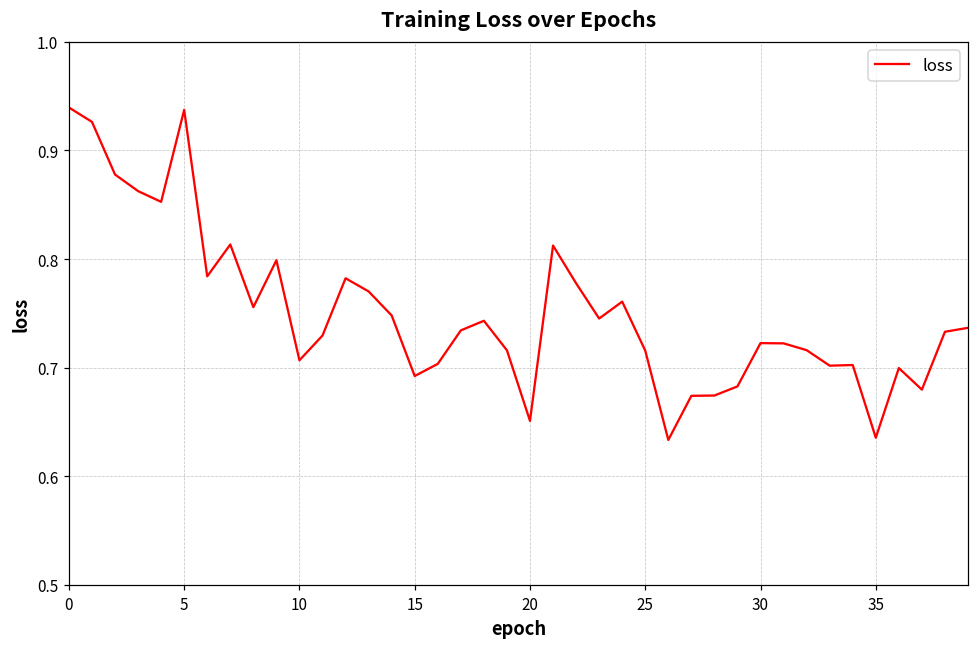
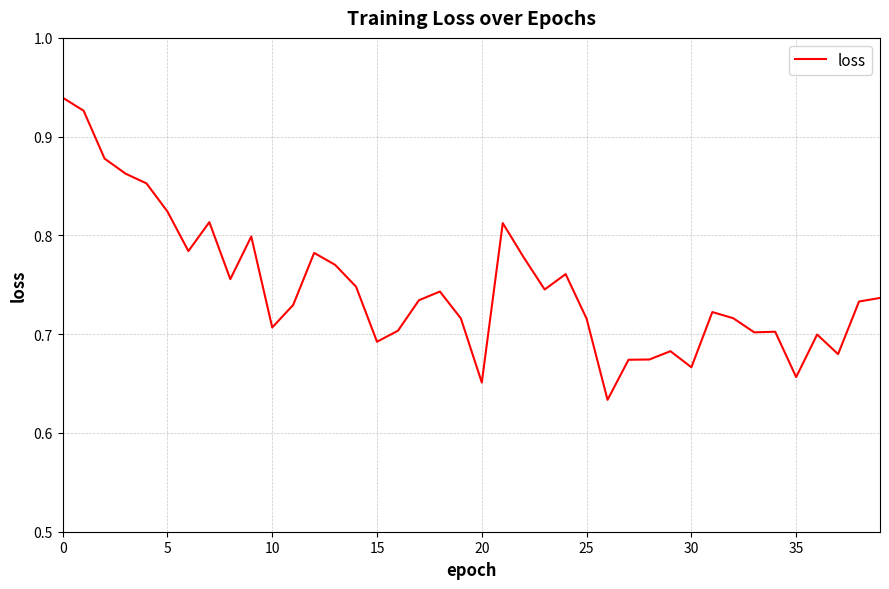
5: 0.94 -> 0.82
30: 0.72 -> 0.67
35: 0.64 -> 0.66
